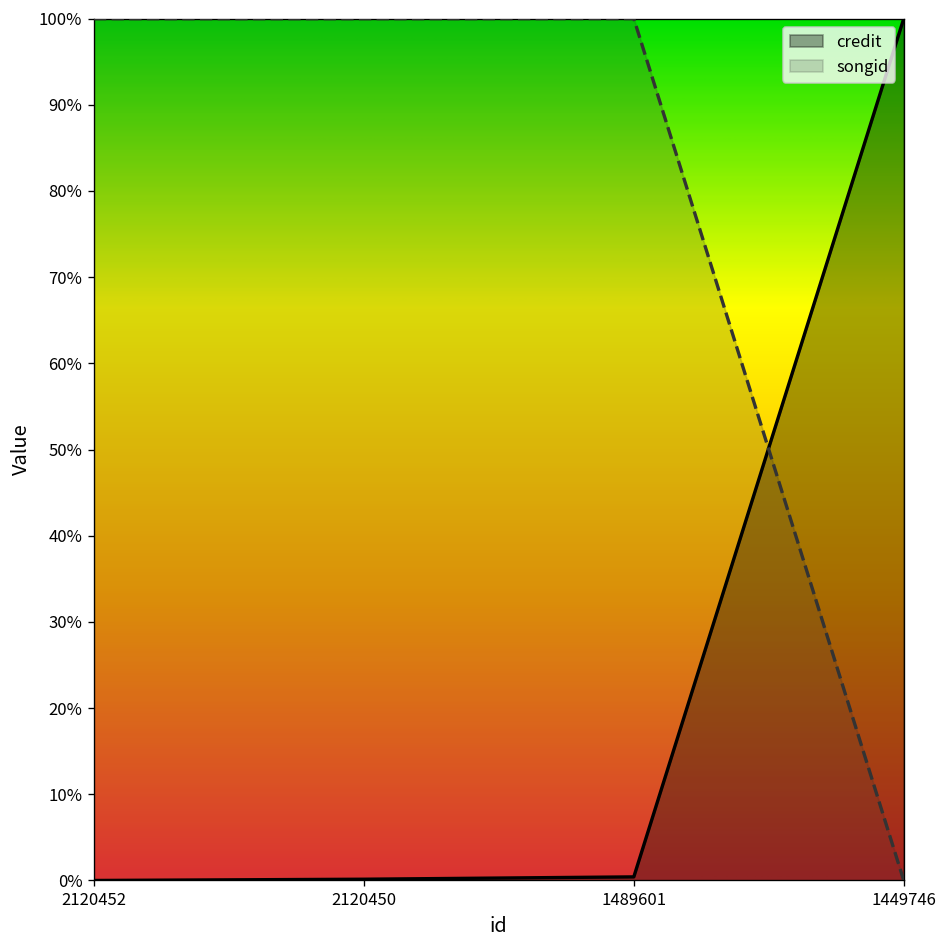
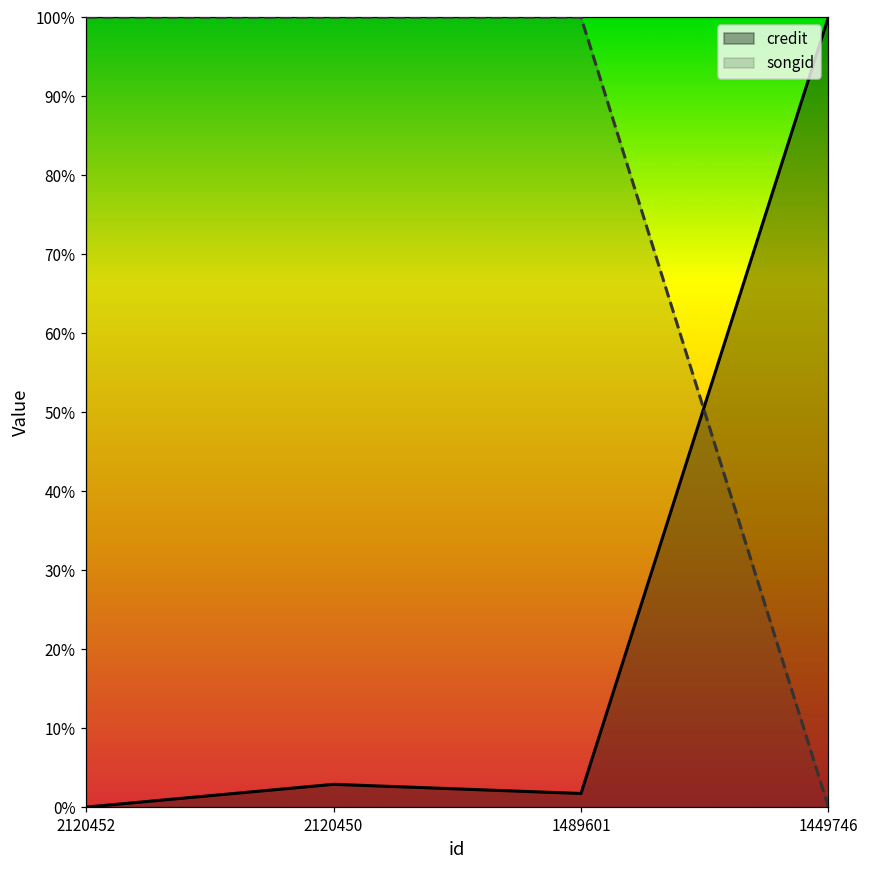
credit, 2120450: 0% -> 3%
credit, 1489601: 0% -> 2%
